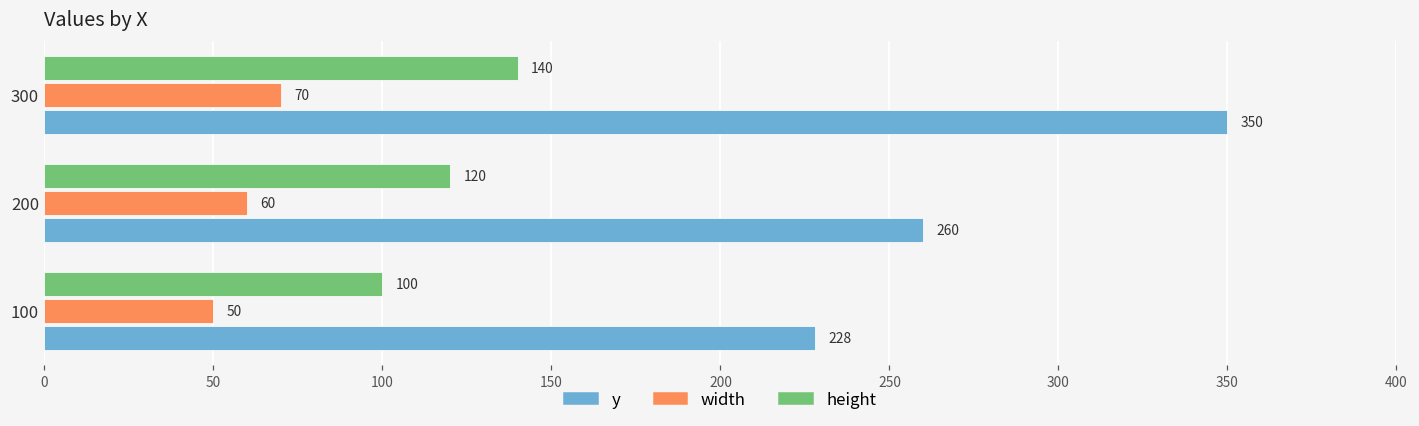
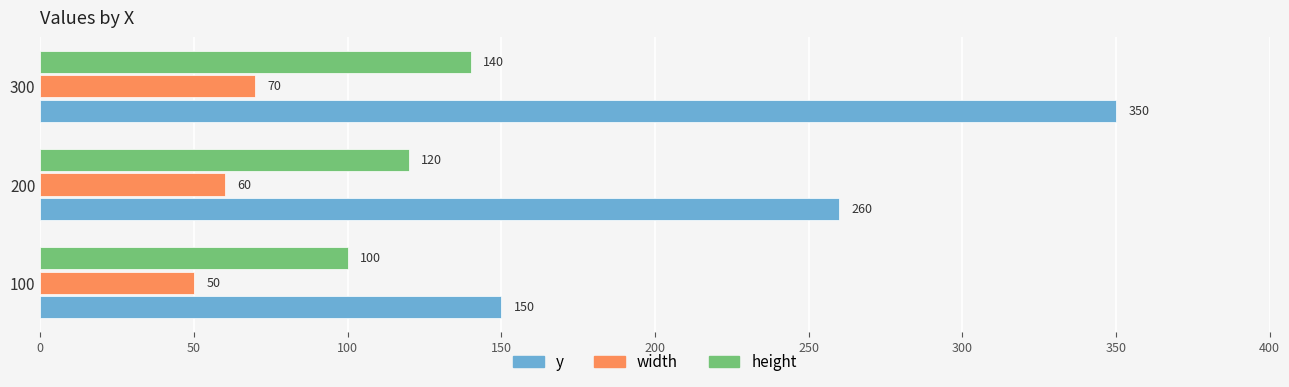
y, 100: 228 -> 150
